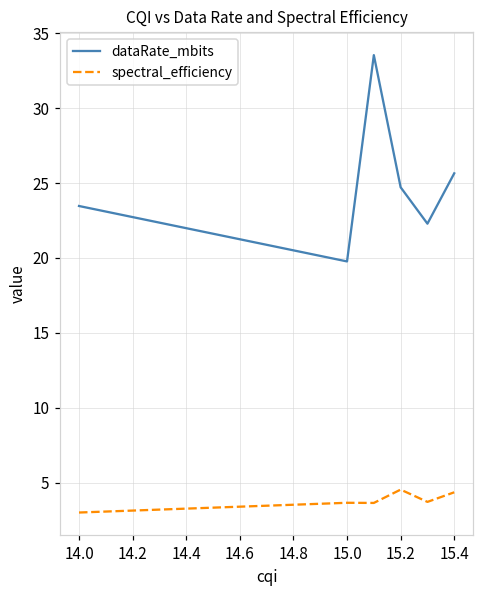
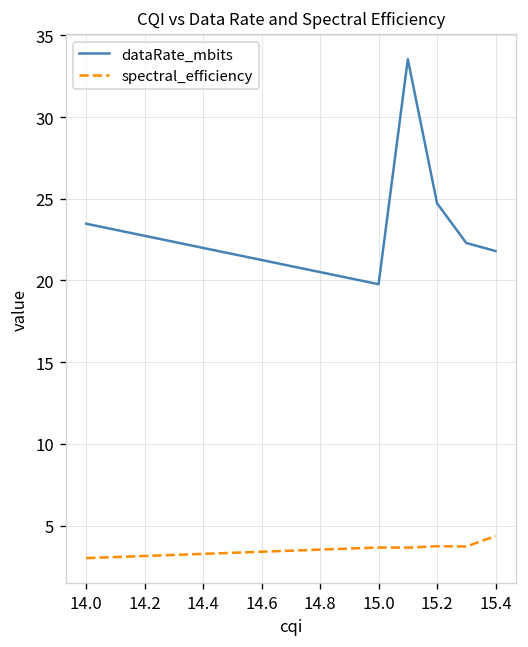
spectral_efficiency, 15.2: 4.5 -> 3.7
dataRate_mbits, 15.4: 25.7 -> 21.8
